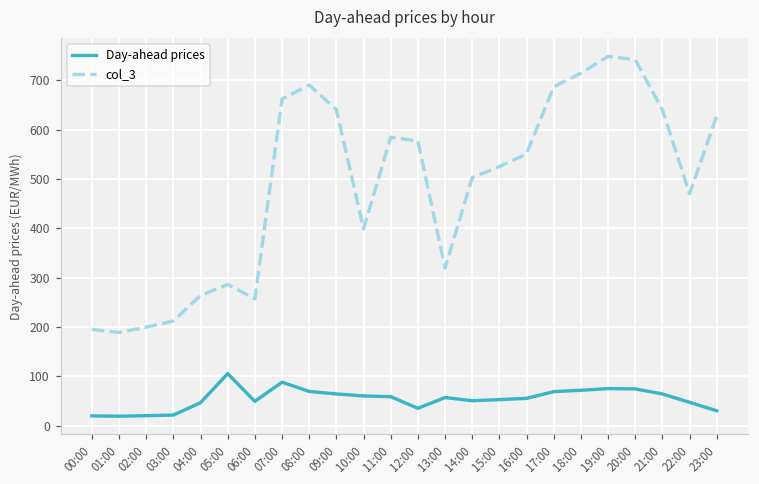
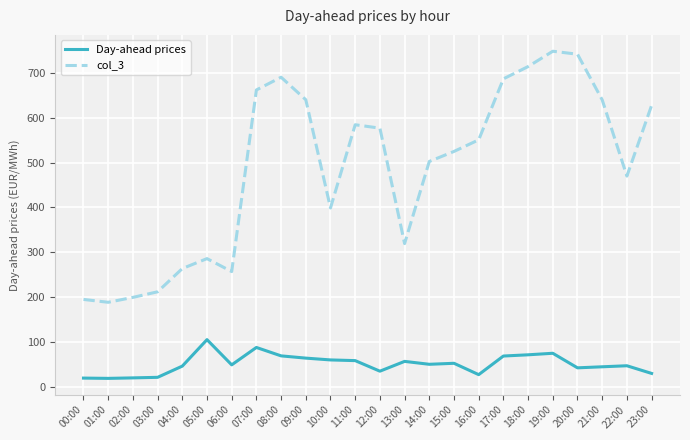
Day-ahead prices, 16:00: 60 -> 30
Day-ahead prices, 20:00: 70 -> 40
Day-ahead prices, 21:00: 60 -> 40
